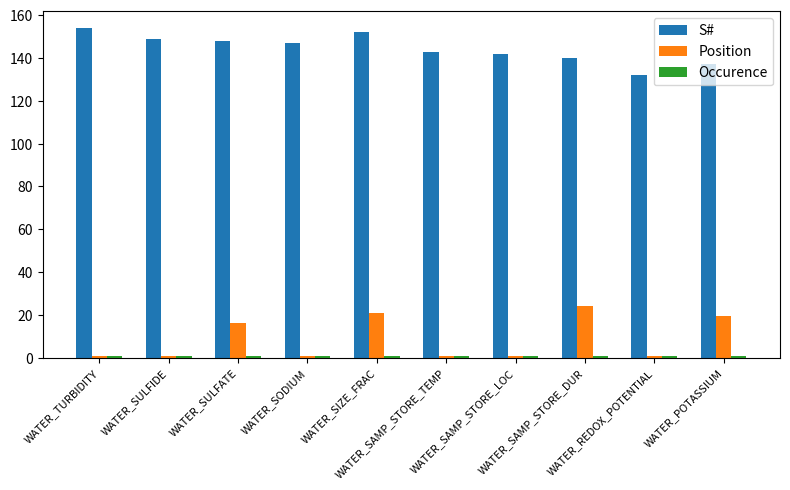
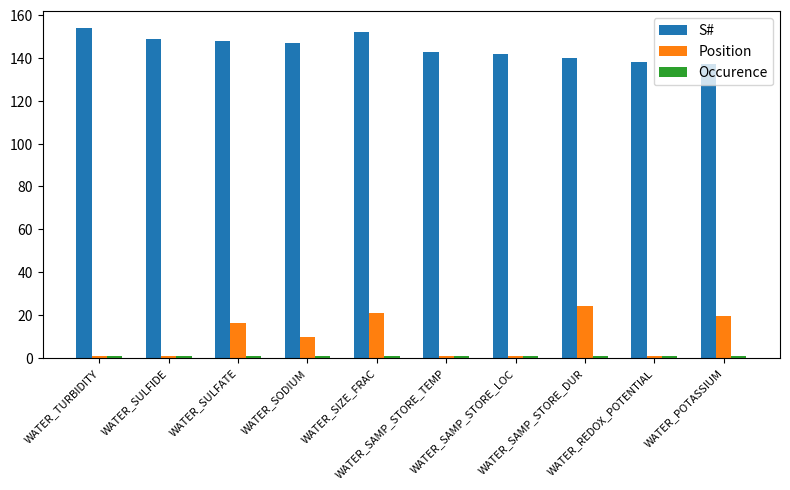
Position, WATER_SODIUM: 1 -> 10
S#, WATER_REDOX_POTENTIAL: 132 -> 138
